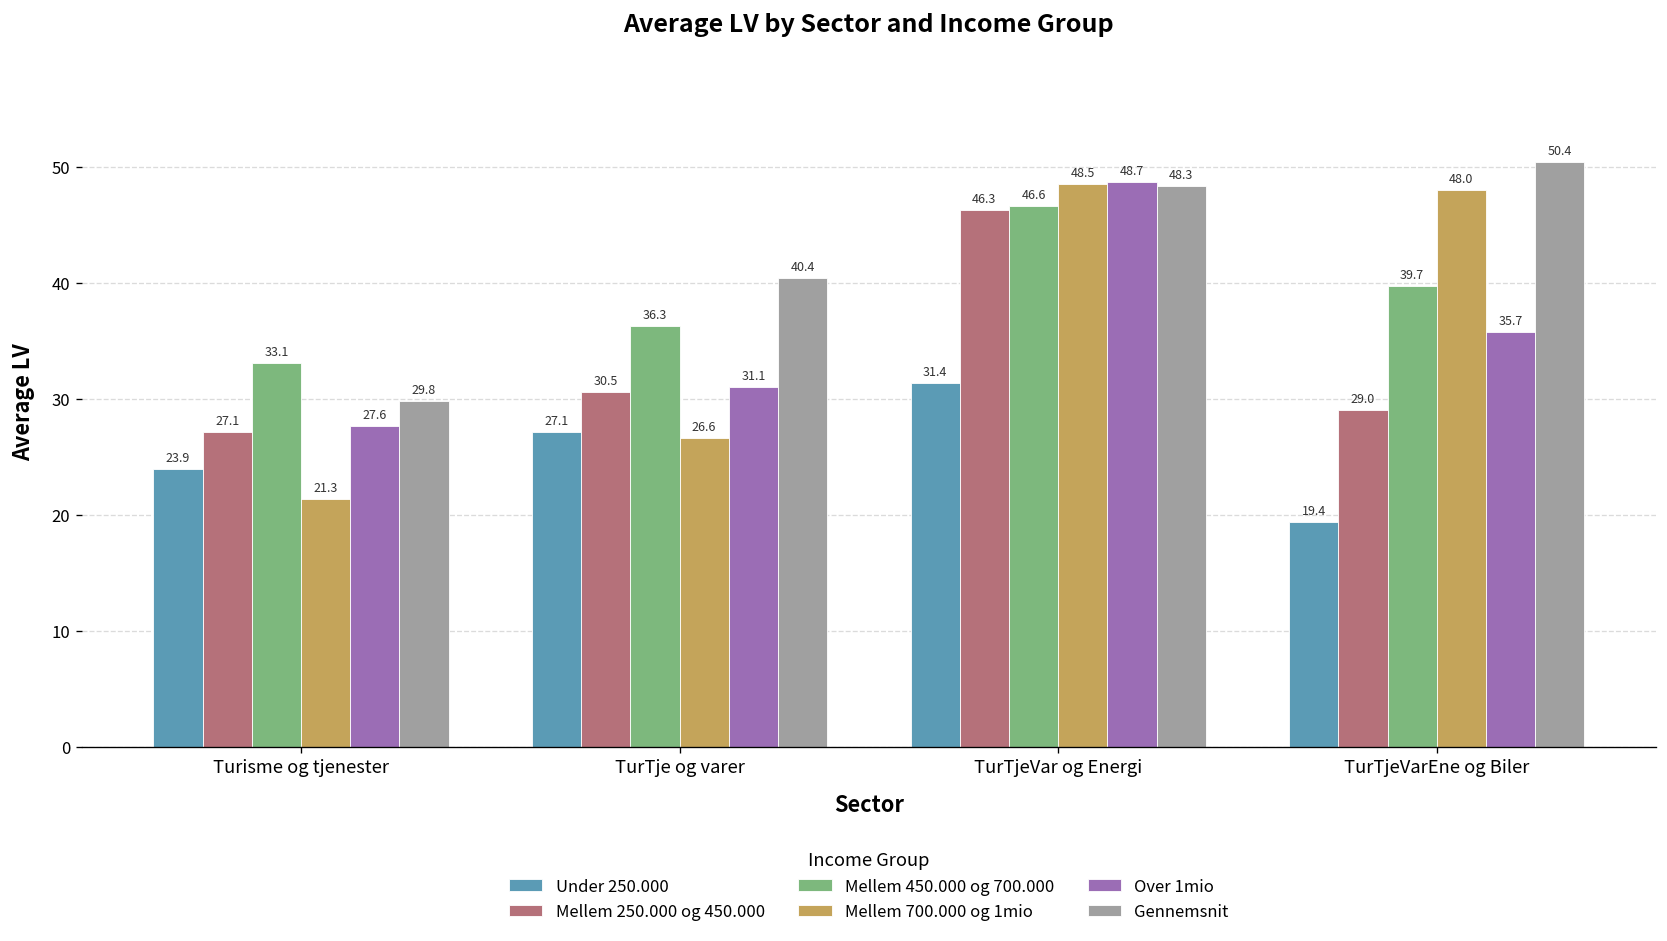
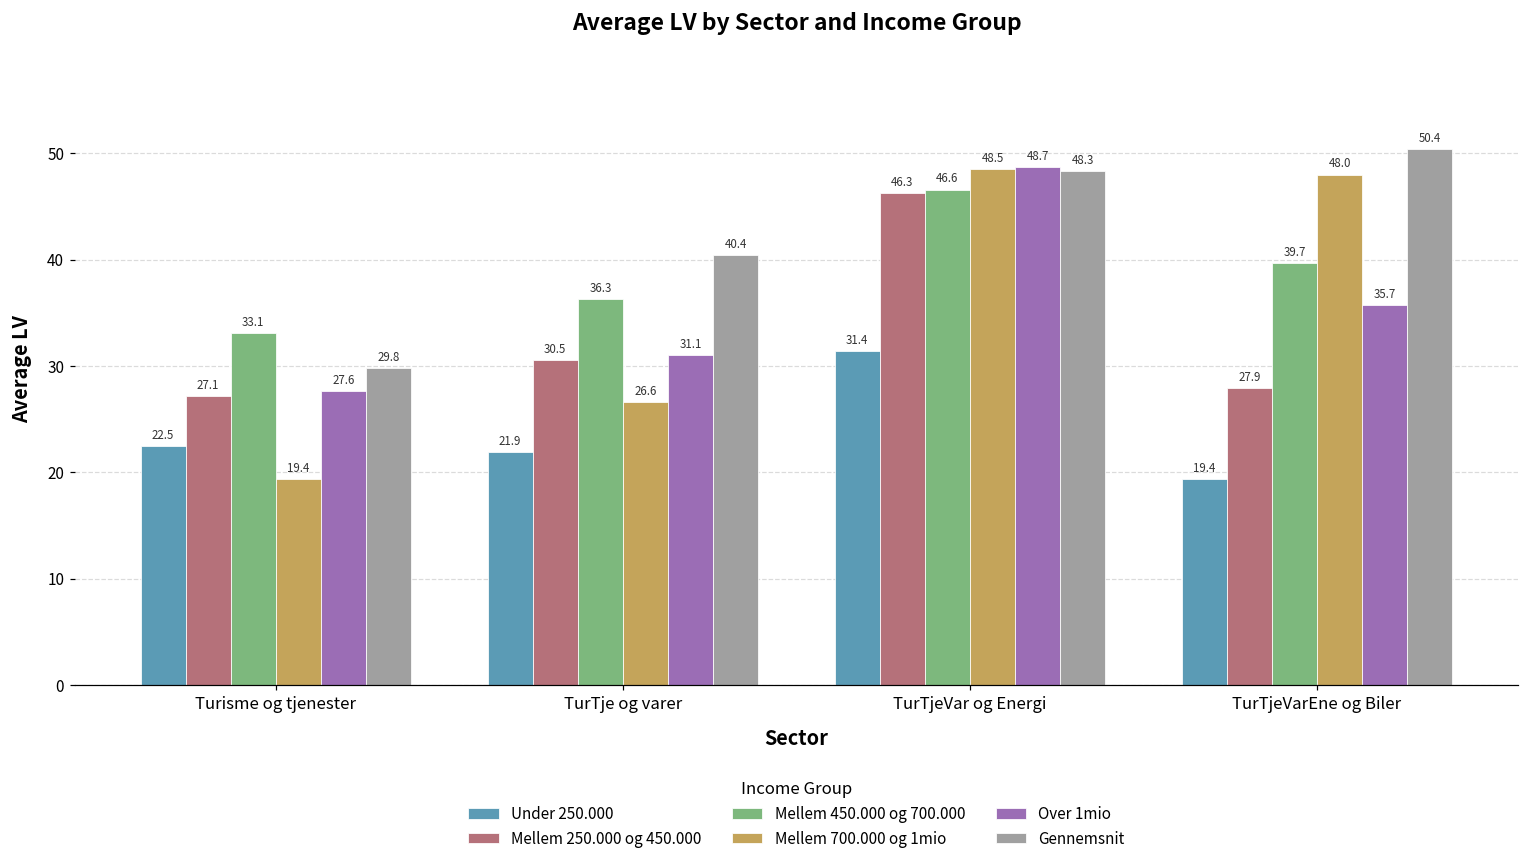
Under 250.000, Turisme og tjenester: 23.9 -> 22.5
Mellem 700.000 og 1mio, Turisme og tjenester: 21.3 -> 19.4
Under 250.000, TurTje og varer: 27.1 -> 21.9
Mellem 250.000 og 450.000, TurTjeVarEne og Biler: 29.0 -> 27.9
